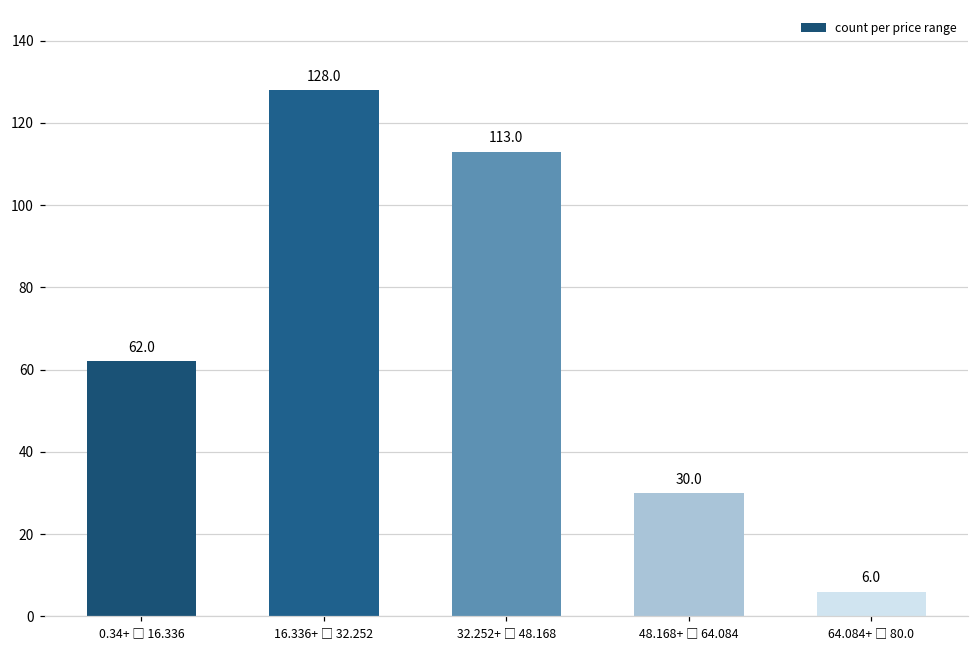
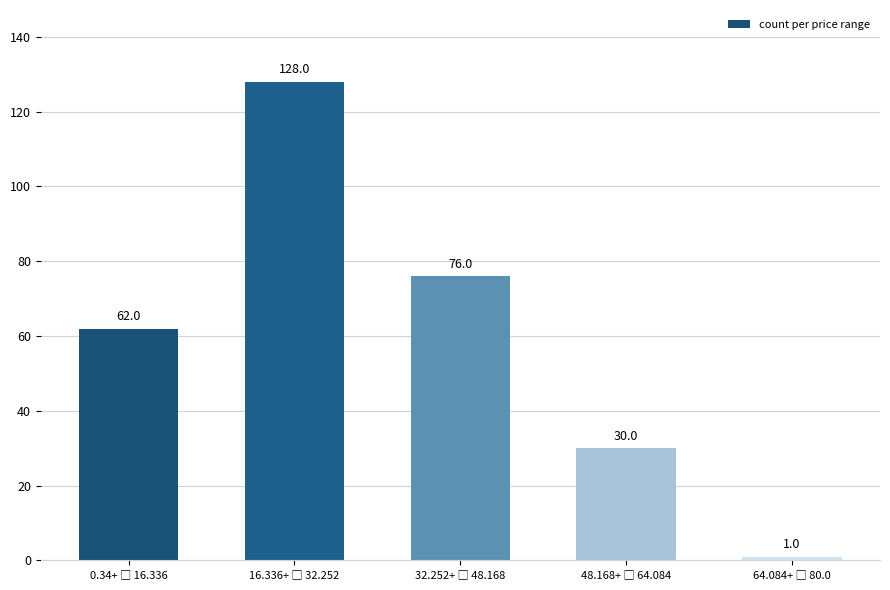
32.252+ □ 48.168: 113.0 -> 76.0
64.084+ □ 80.0: 6.0 -> 1.0
